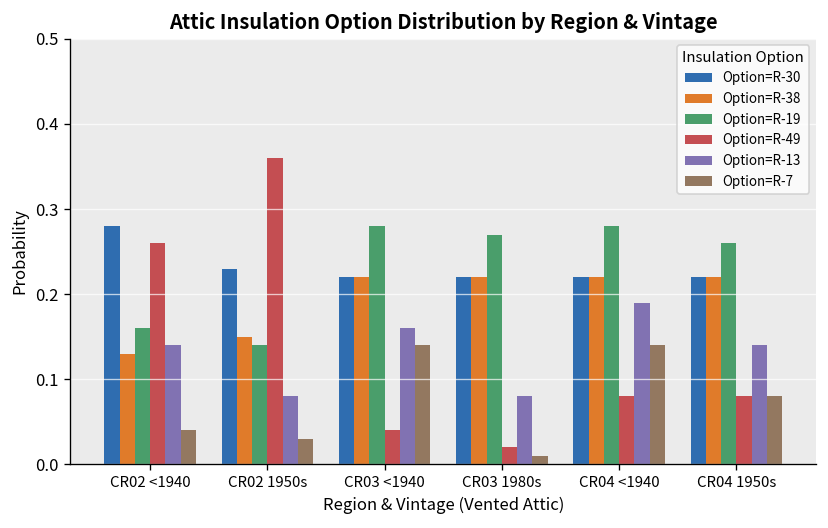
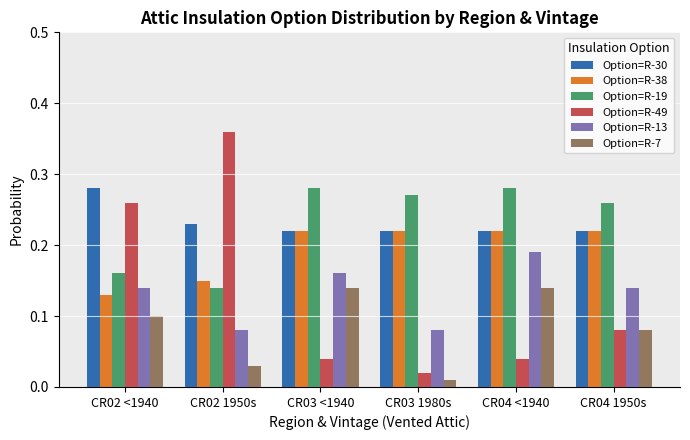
Option=R-7, CR02 <1940: 0.04 -> 0.10
Option=R-49, CR04 <1940: 0.08 -> 0.04
